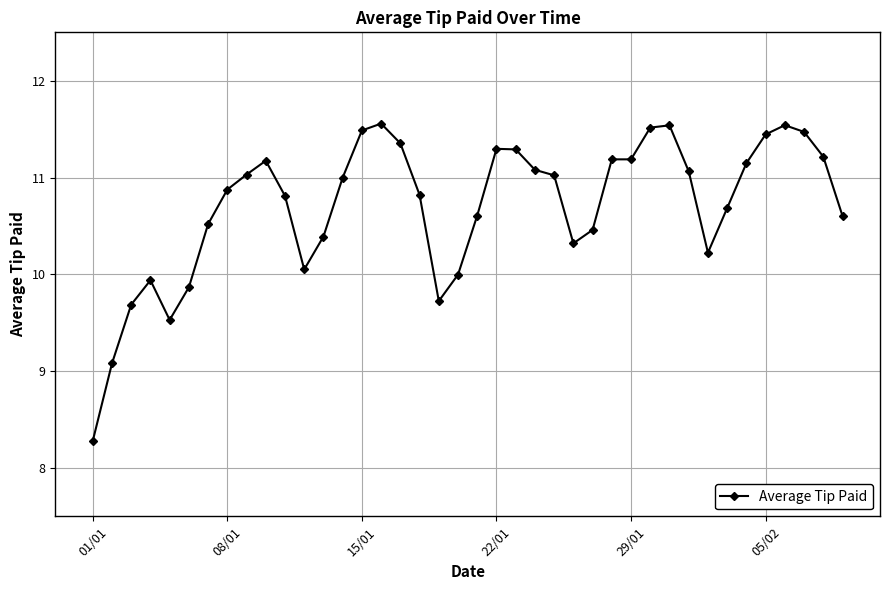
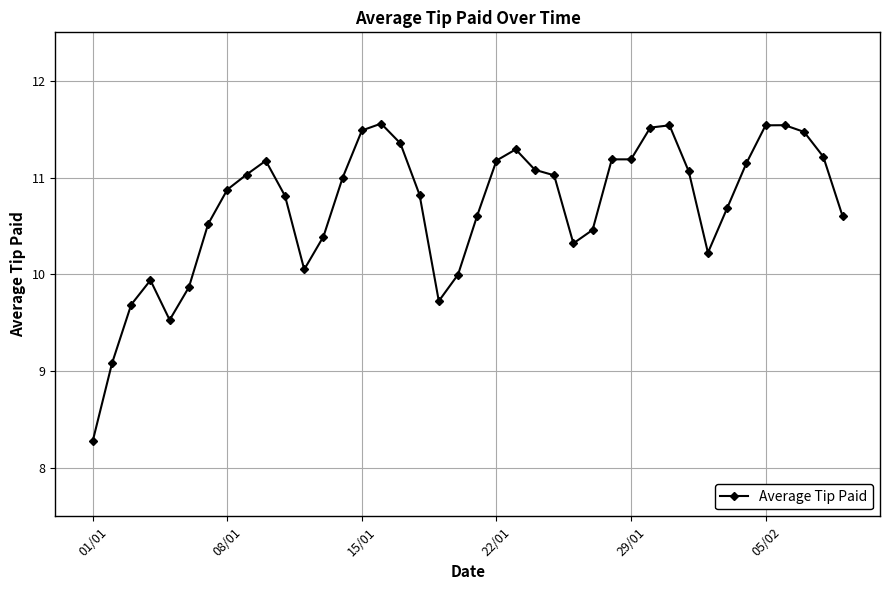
22/01: 11.3 -> 11.2
05/02: 11.4 -> 11.5
